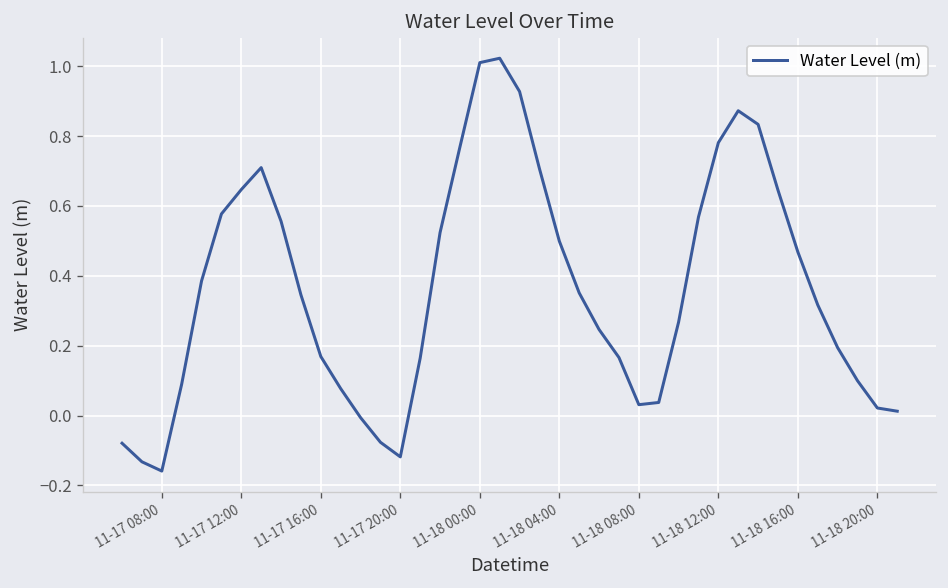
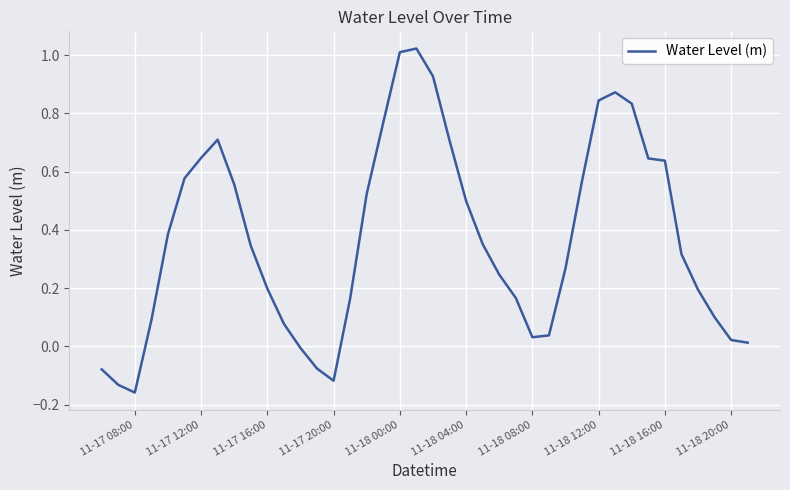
11-17 16:00: 0.17 -> 0.20
11-18 12:00: 0.78 -> 0.84
11-18 16:00: 0.47 -> 0.64
